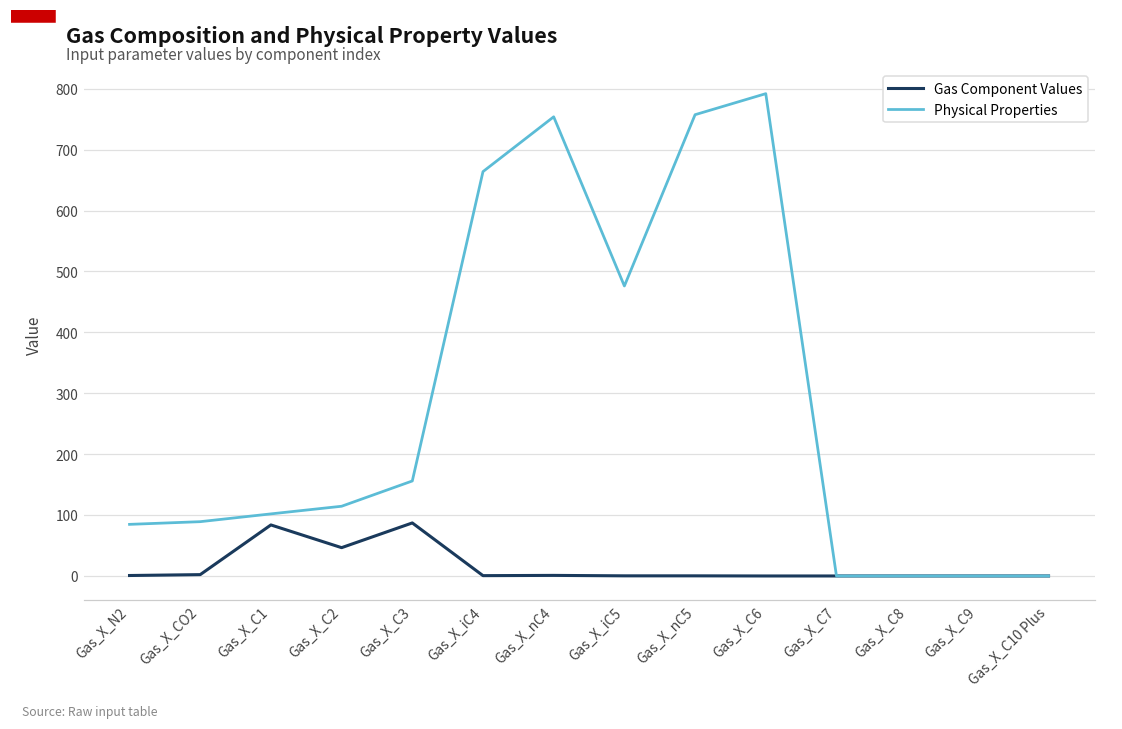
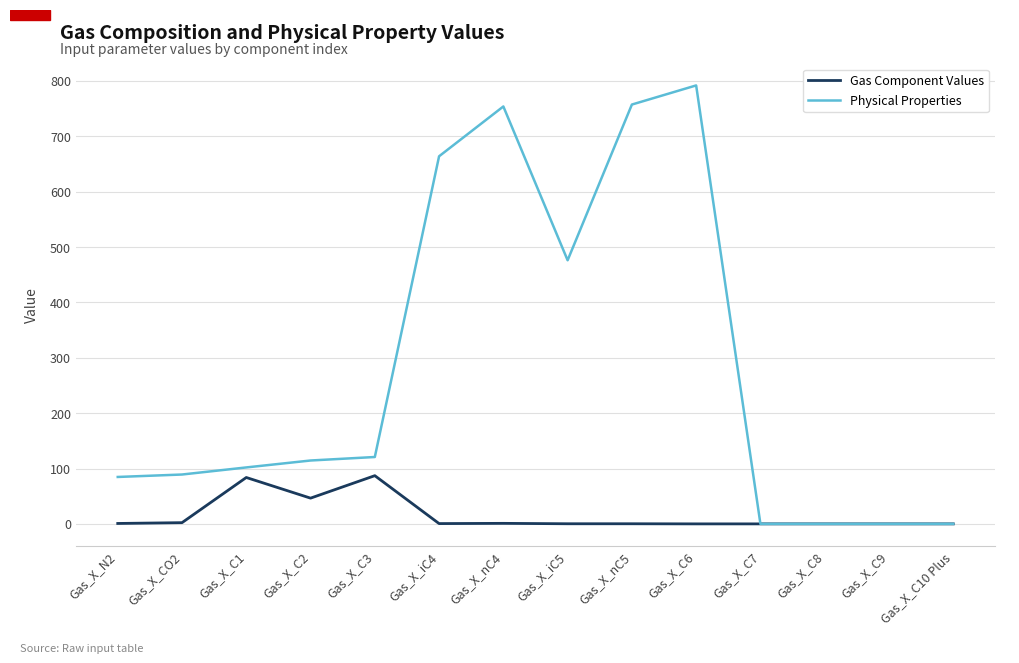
Physical Properties, Gas_X_C3: 160 -> 120
